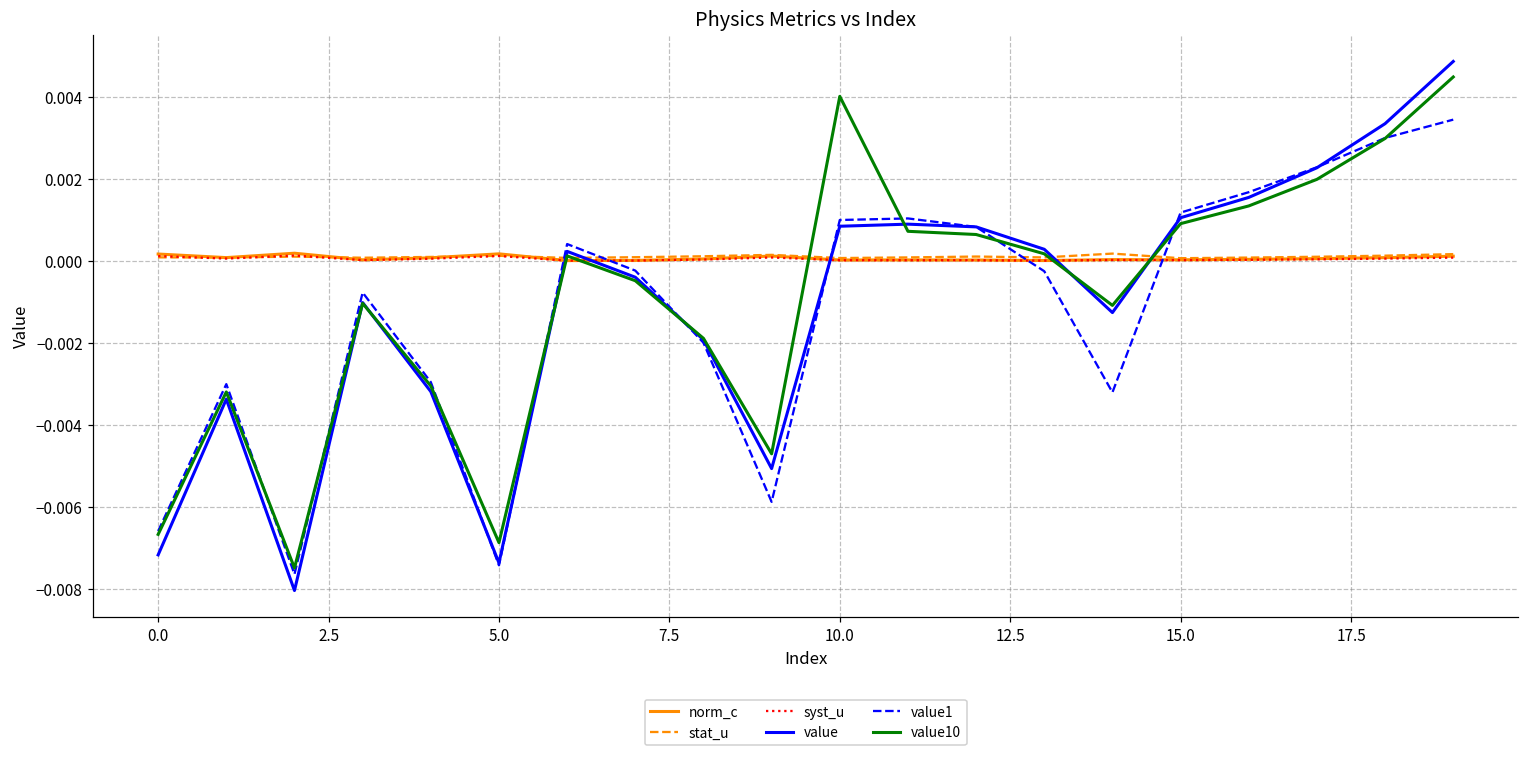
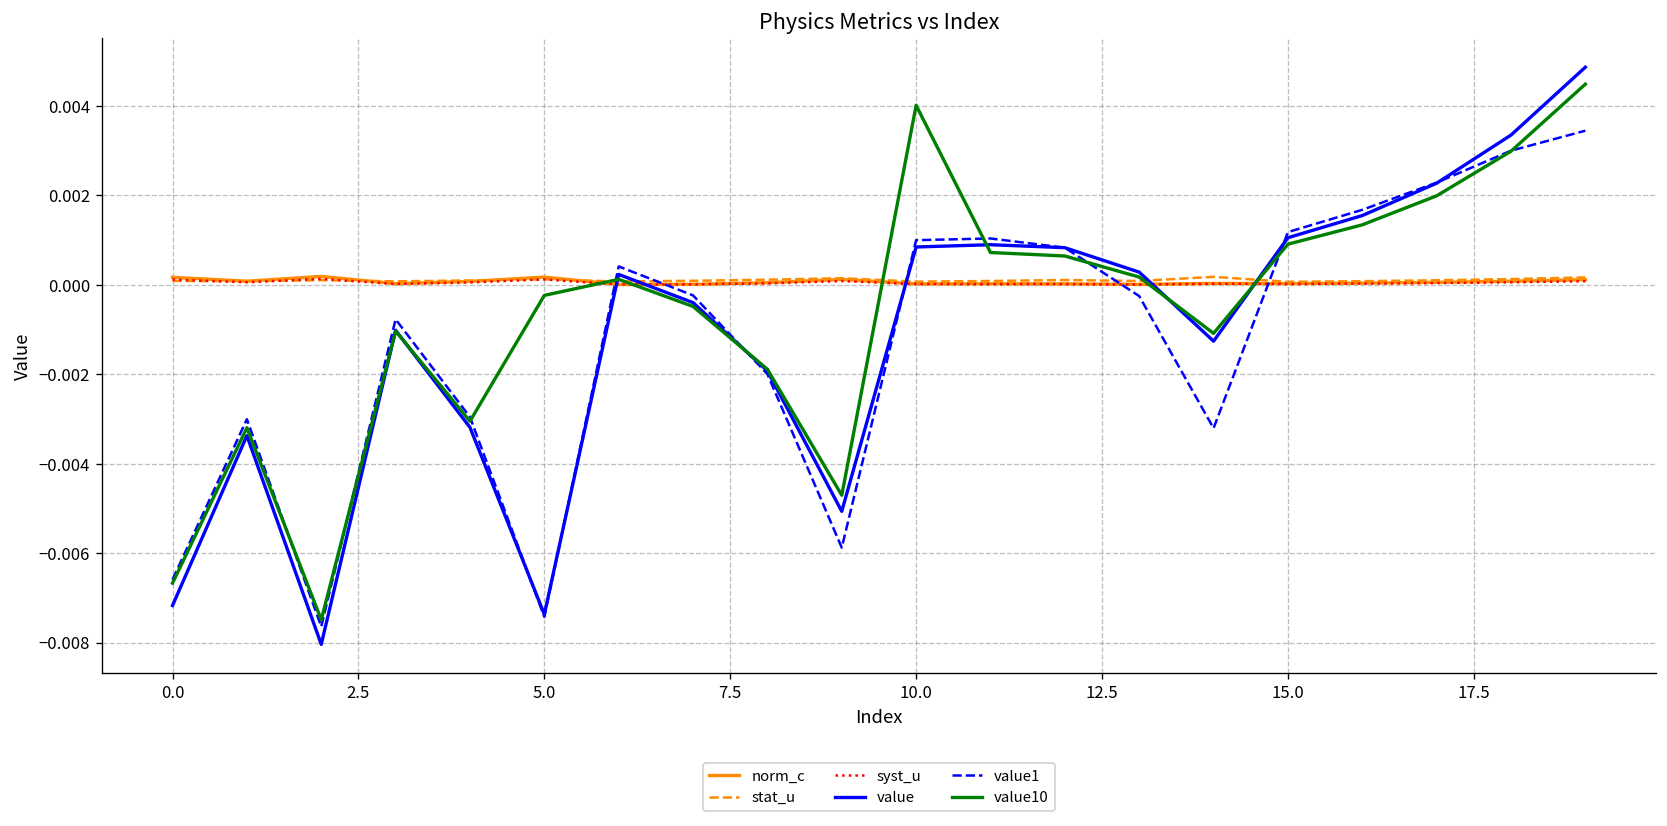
value10, 5.0: -0.0069 -> -0.0002
